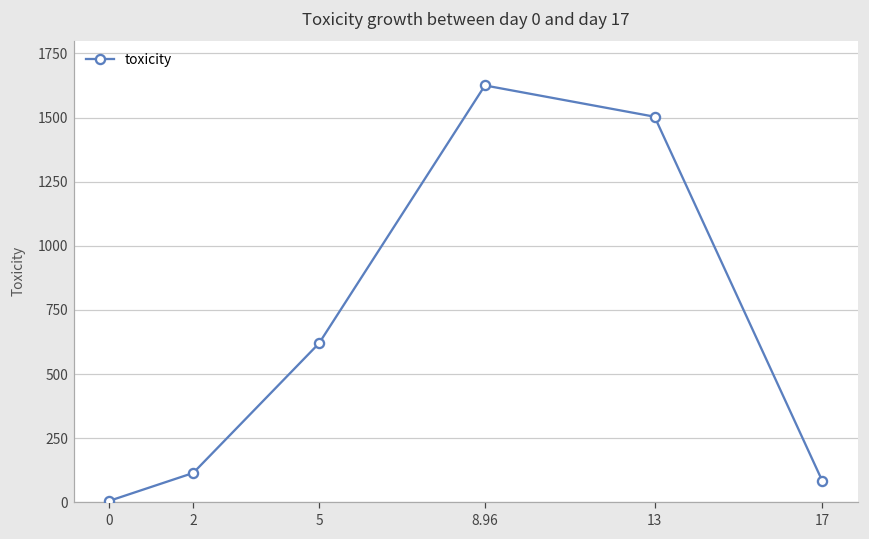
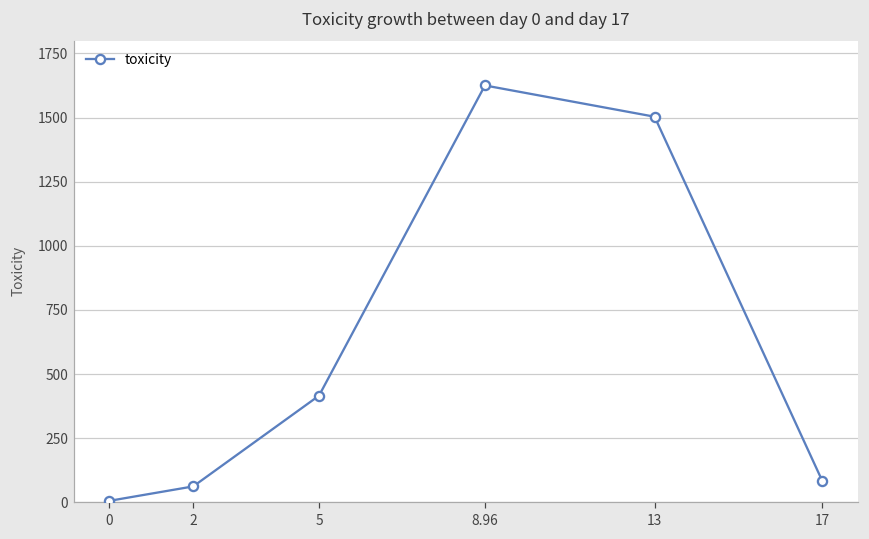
2: 110 -> 60
5: 620 -> 420
